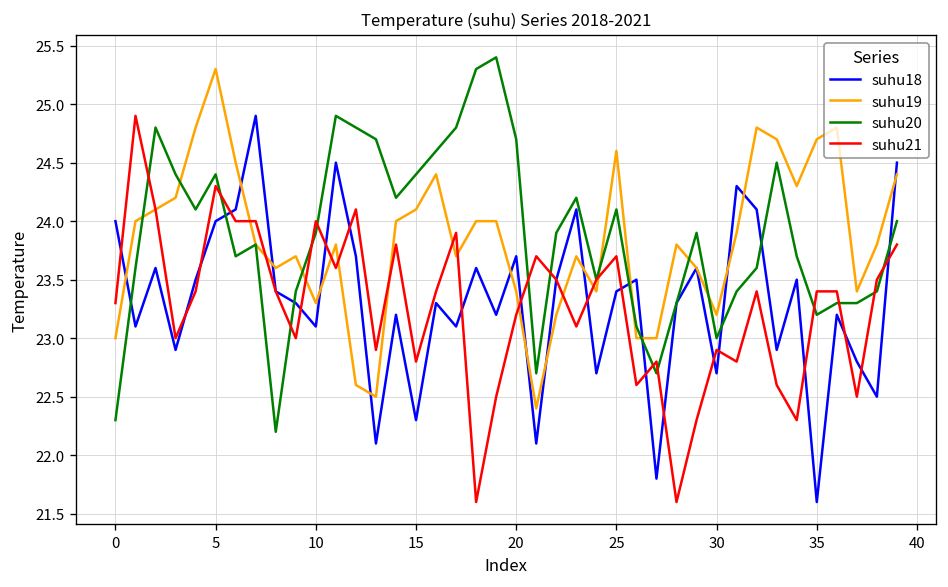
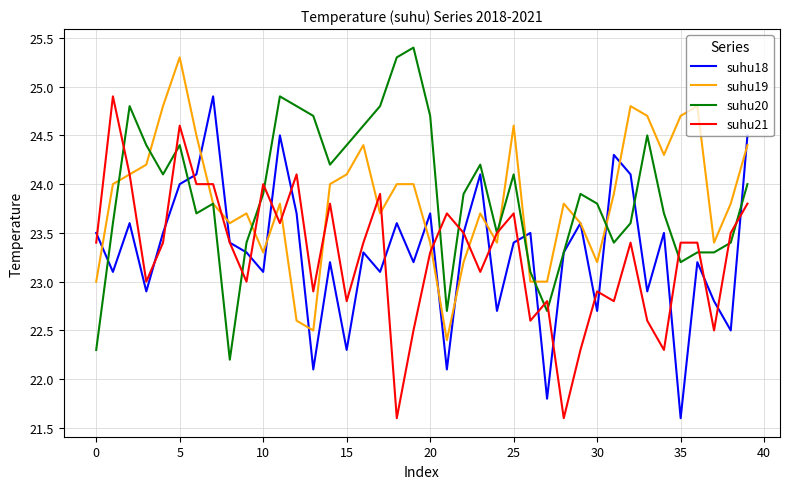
suhu18, 0: 24.0 -> 23.5
suhu21, 0: 23.3 -> 23.4
suhu21, 5: 24.3 -> 24.6
suhu21, 20: 23.2 -> 23.3
suhu20, 30: 23.0 -> 23.8
